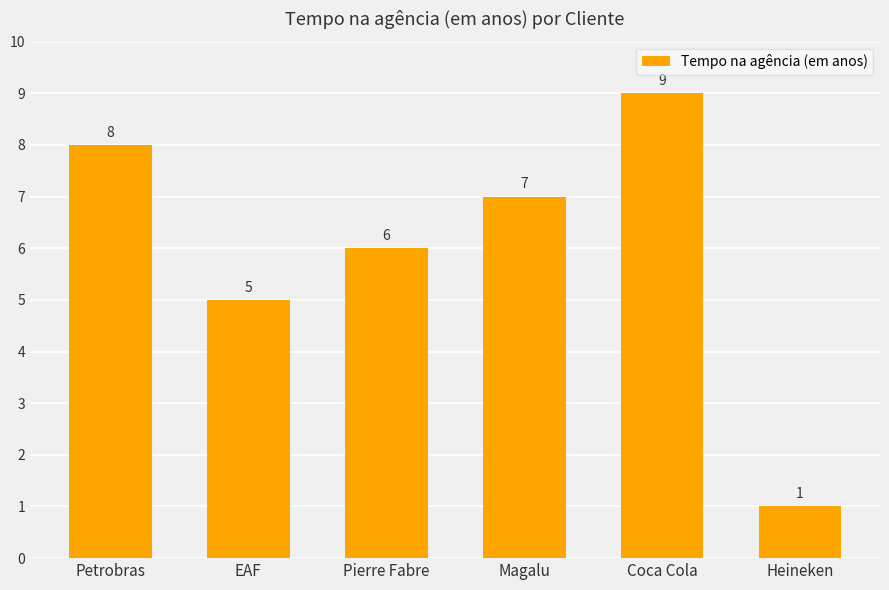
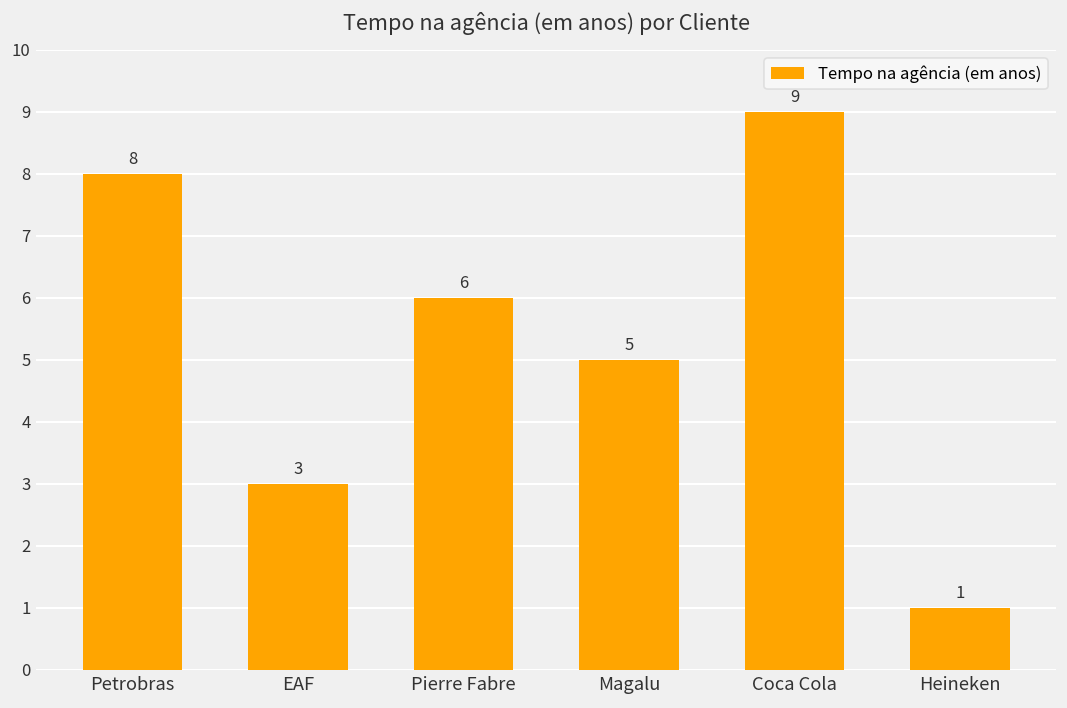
EAF: 5 -> 3
Magalu: 7 -> 5
